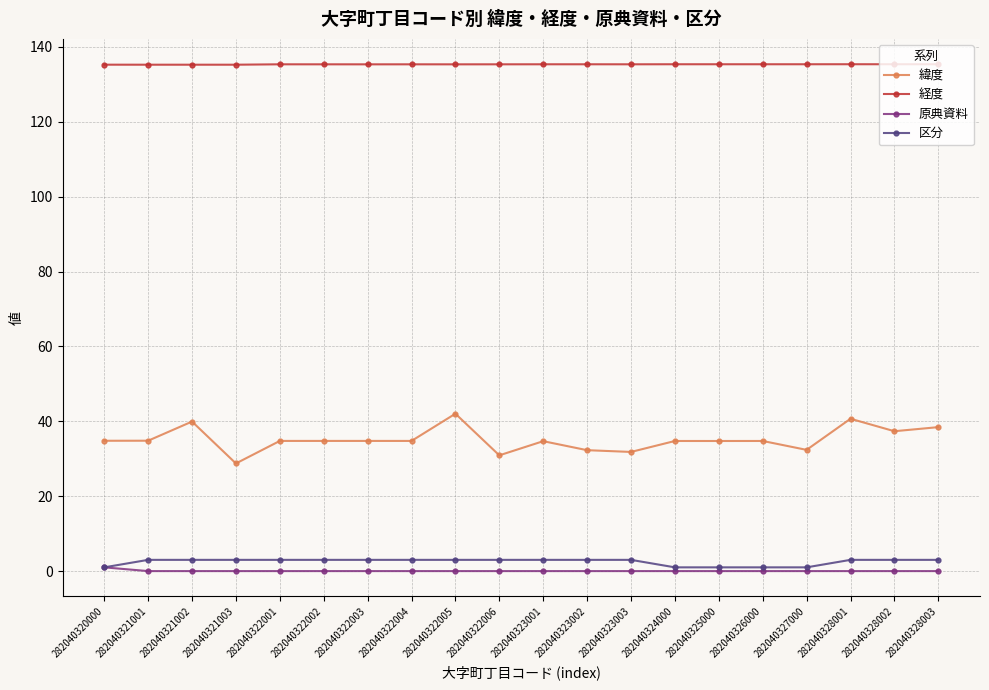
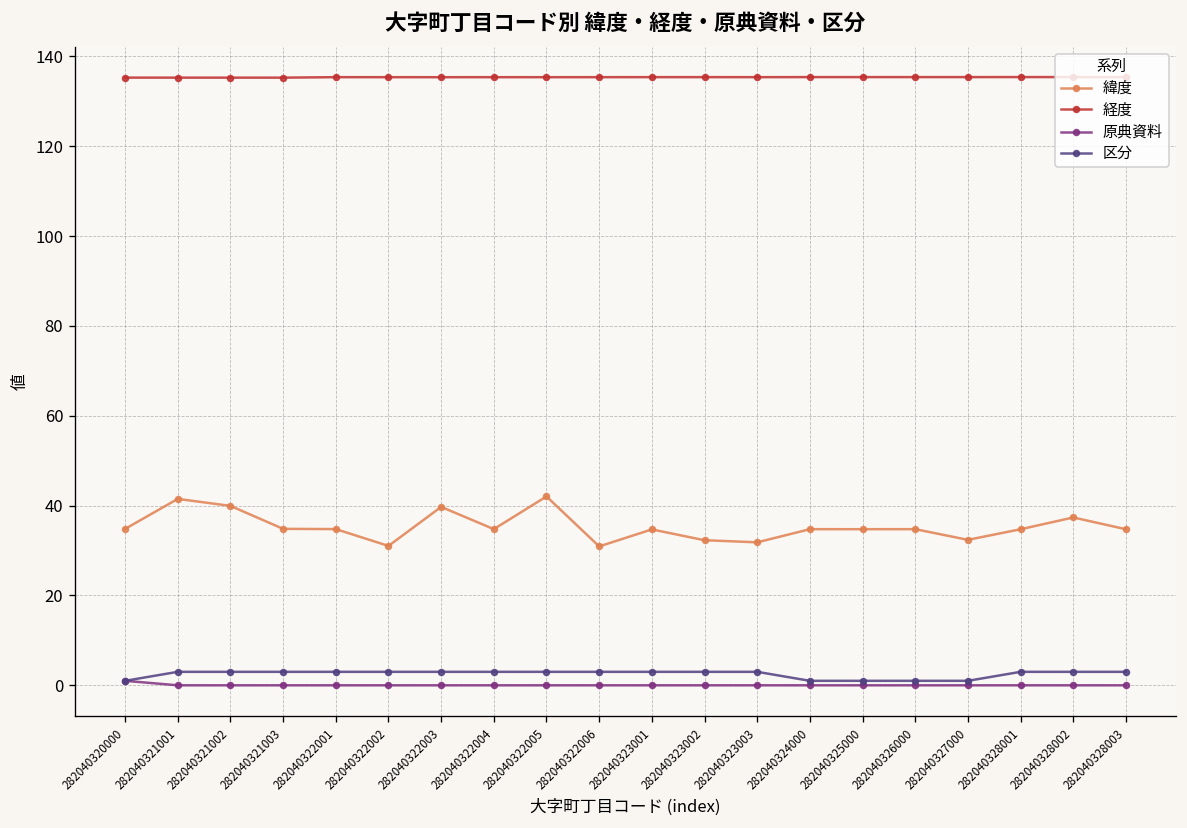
緯度, 282040321001: 35 -> 41
緯度, 282040321003: 29 -> 35
緯度, 282040322002: 35 -> 31
緯度, 282040322003: 35 -> 40
緯度, 282040328001: 41 -> 35
緯度, 282040328003: 38 -> 35
